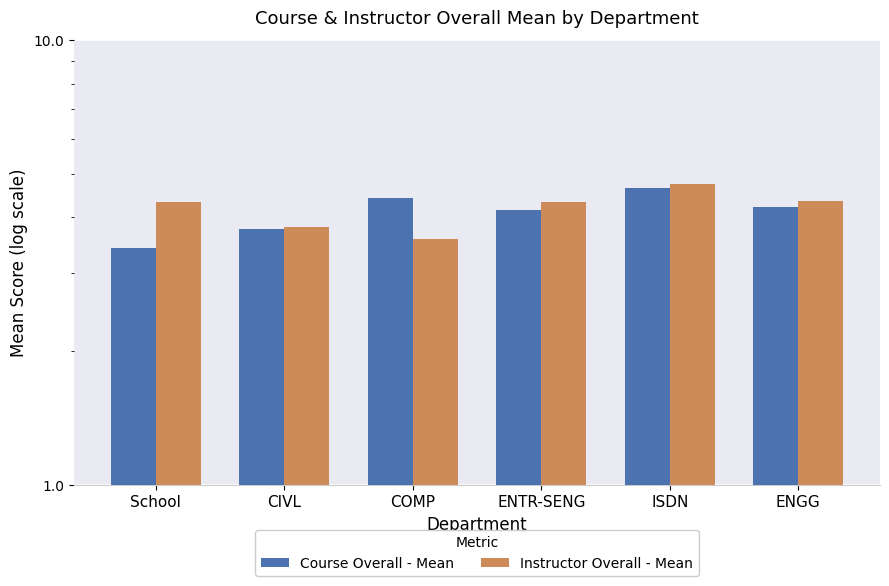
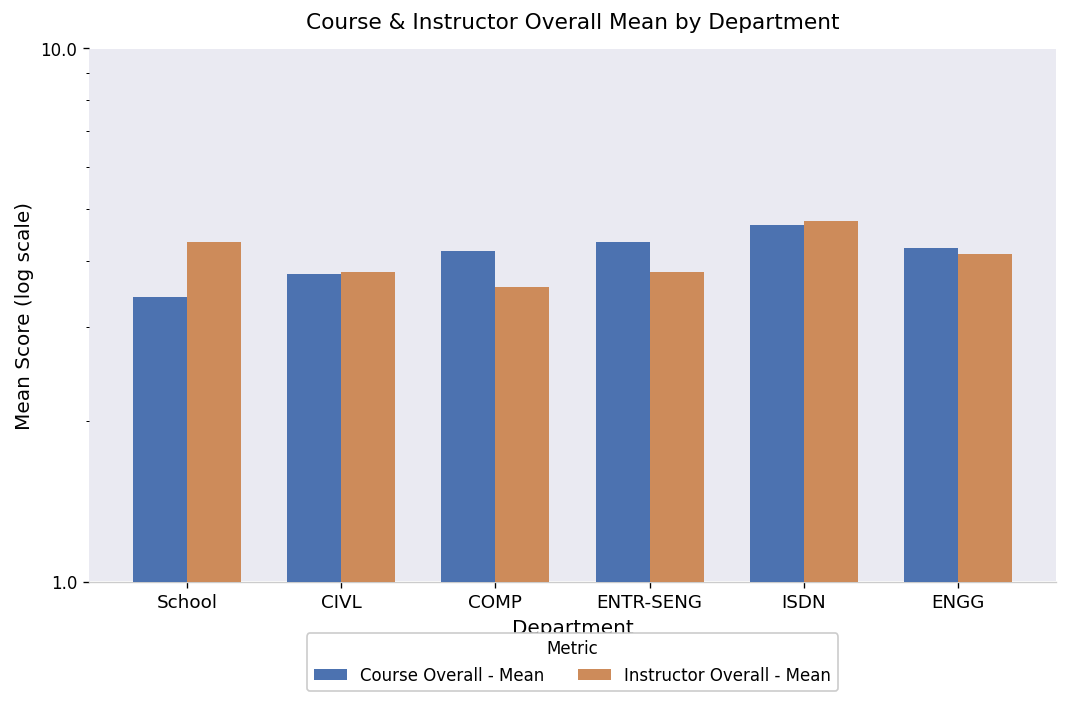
Course Overall - Mean, COMP: 4.4 -> 4.2
Course Overall - Mean, ENTR-SENG: 4.2 -> 4.3
Instructor Overall - Mean, ENTR-SENG: 4.3 -> 3.8
Instructor Overall - Mean, ENGG: 4.4 -> 4.1
